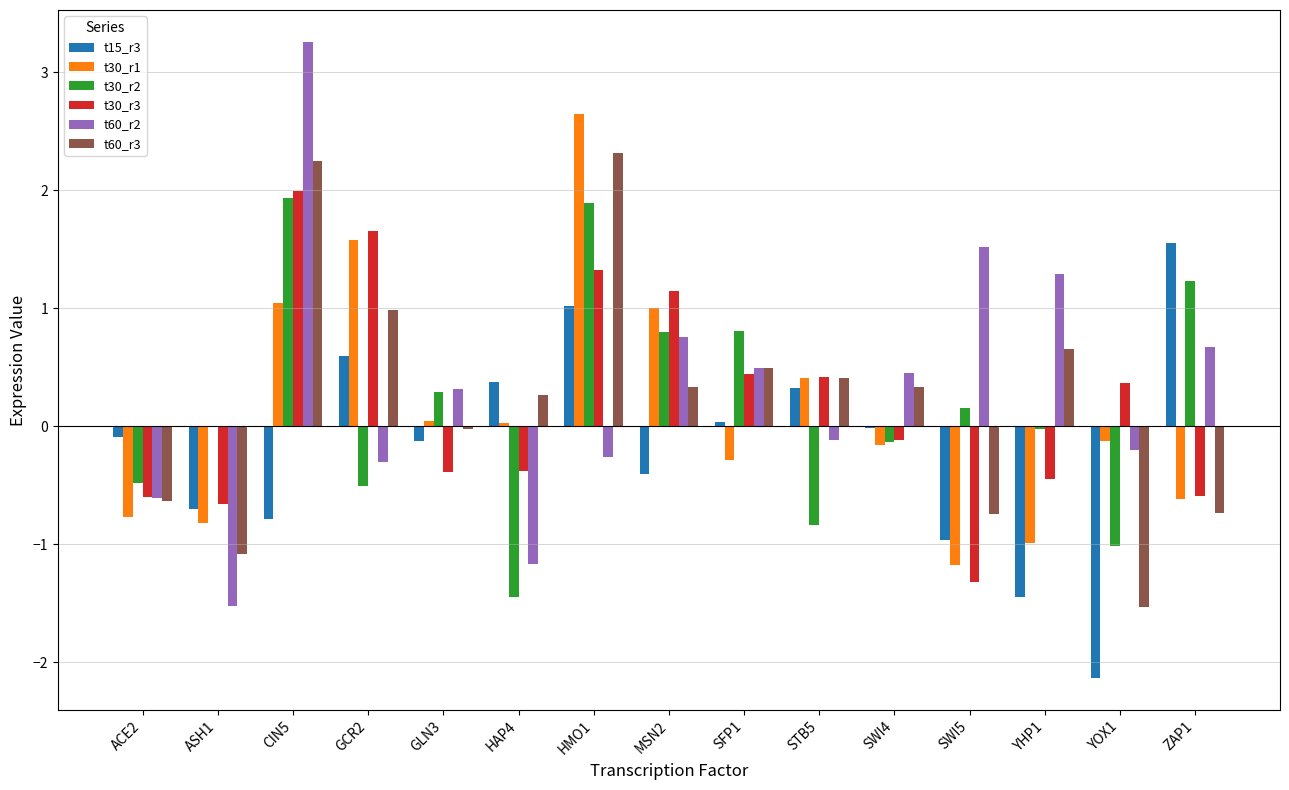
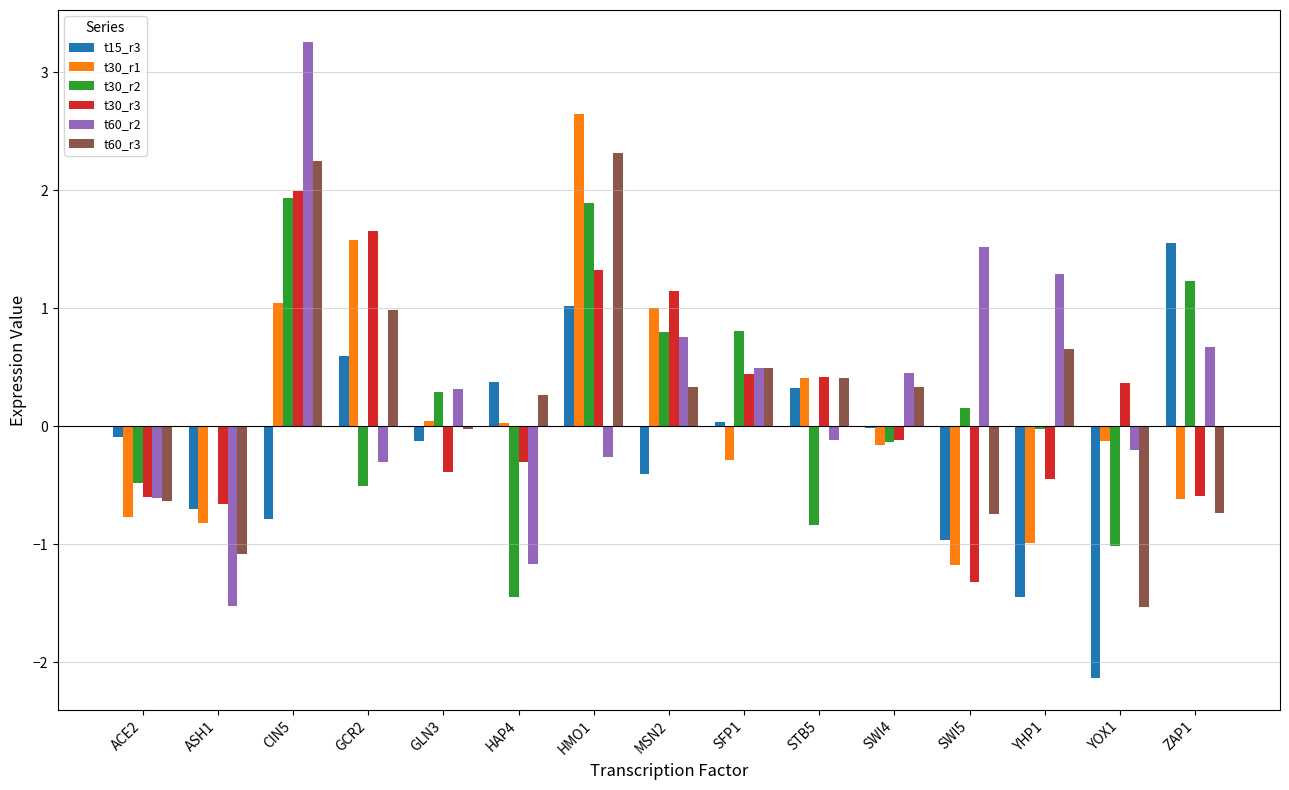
t30_r3, HAP4: -0.38 -> -0.30
